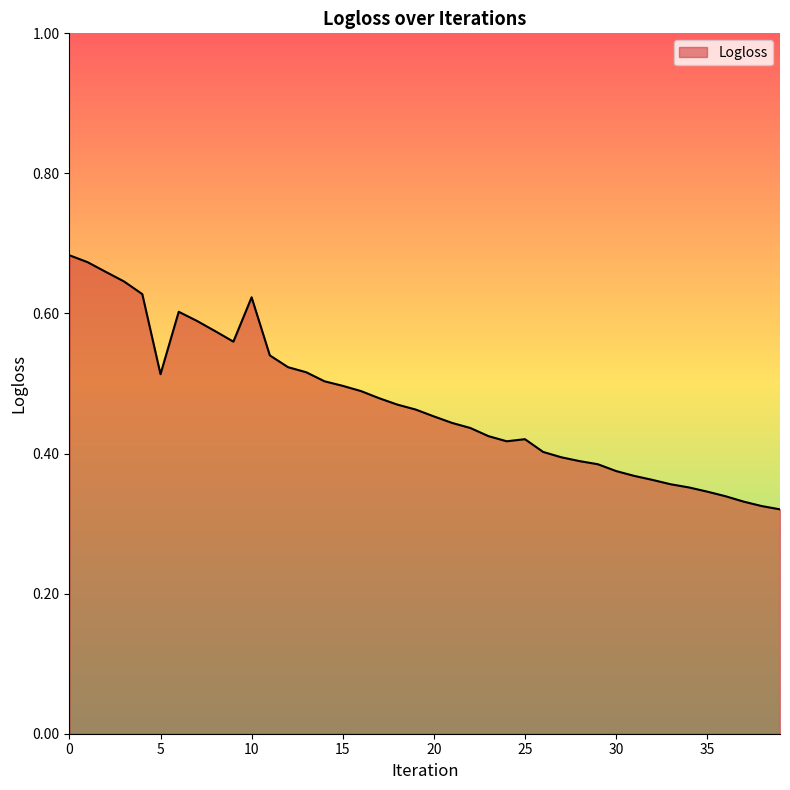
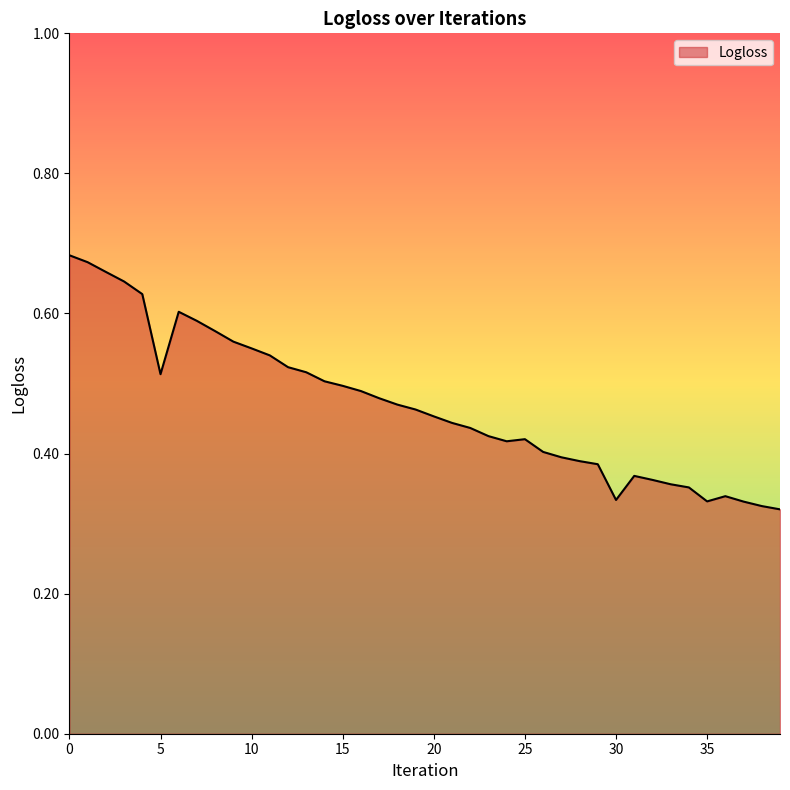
10: 0.62 -> 0.55
30: 0.38 -> 0.33
35: 0.35 -> 0.33
